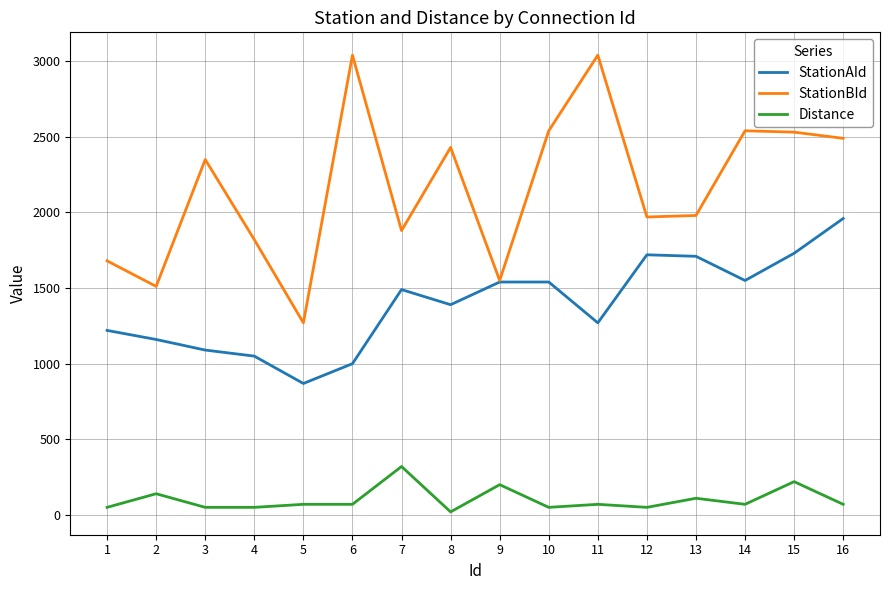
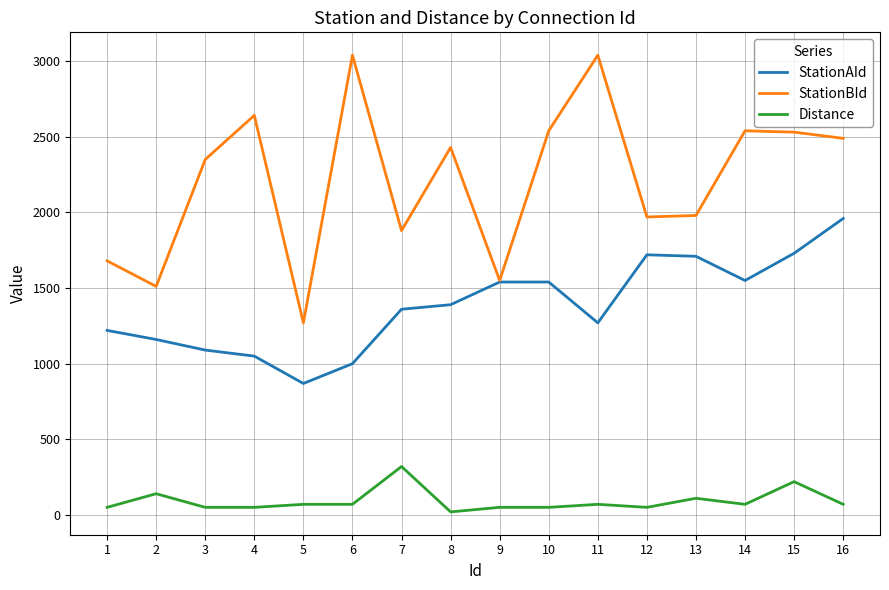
StationBId, 4: 1820 -> 2640
StationAId, 7: 1490 -> 1360
Distance, 9: 200 -> 50
